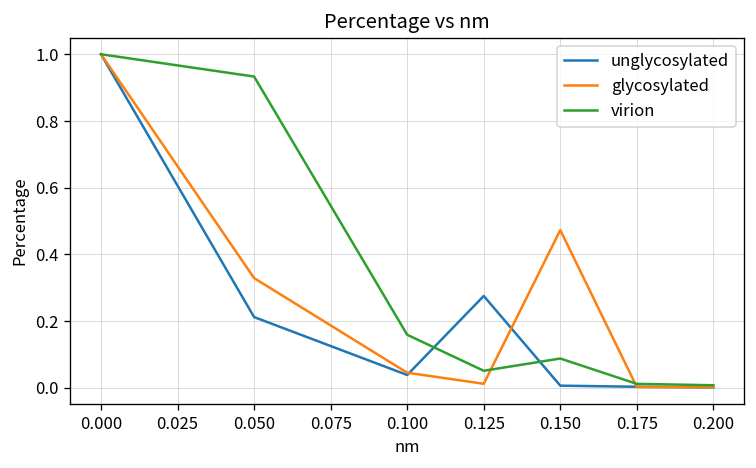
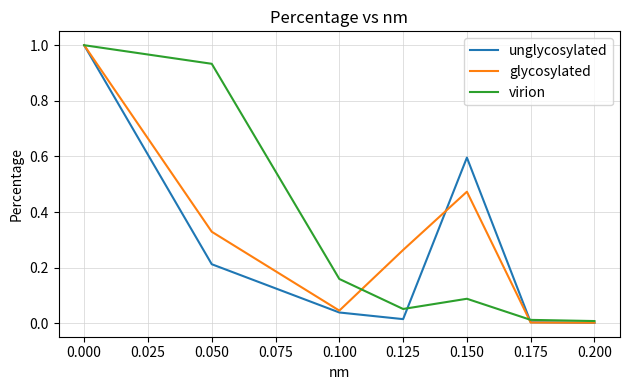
unglycosylated, 0.125: 0.28 -> 0.02
glycosylated, 0.125: 0.01 -> 0.26
unglycosylated, 0.150: 0.01 -> 0.60
